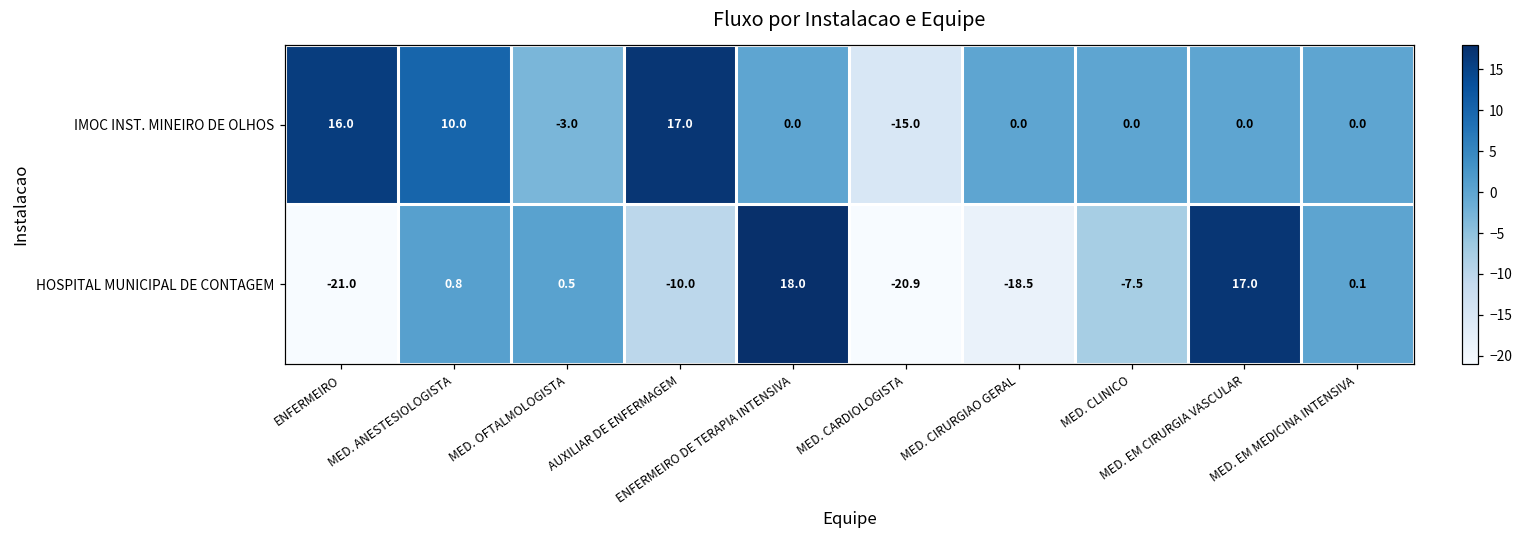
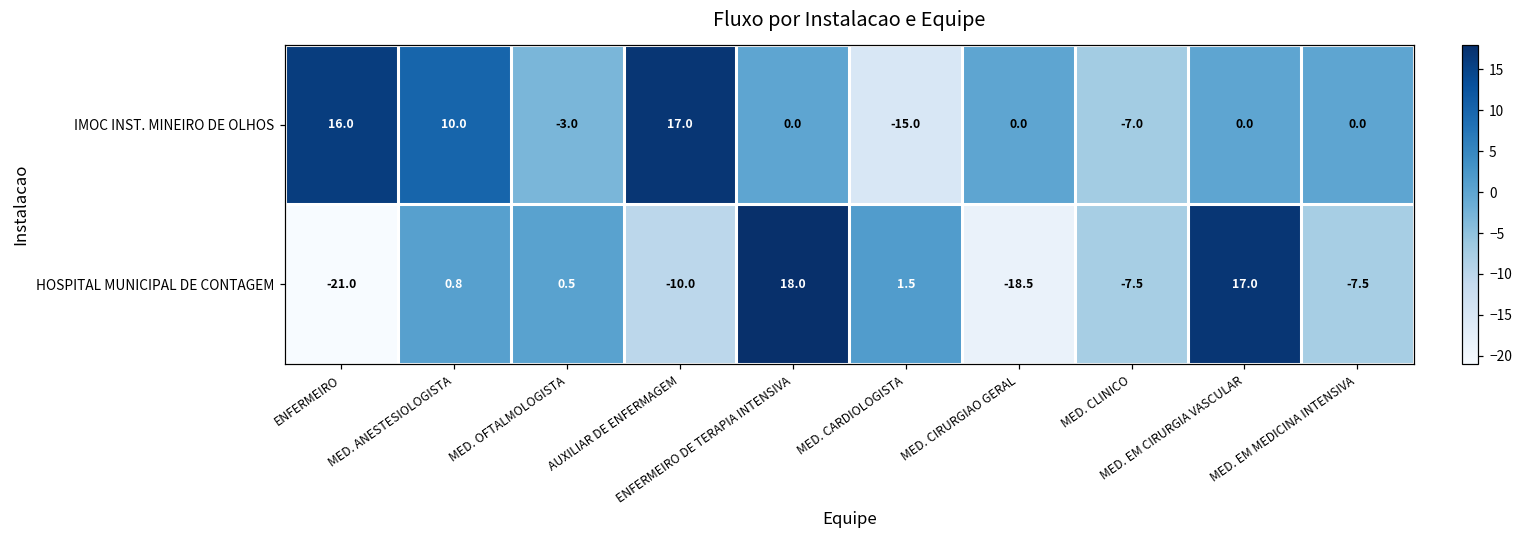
IMOC INST. MINEIRO DE OLHOS, MED. CLINICO: 0.0 -> -7.0
HOSPITAL MUNICIPAL DE CONTAGEM, MED. CARDIOLOGISTA: -20.9 -> 1.5
HOSPITAL MUNICIPAL DE CONTAGEM, MED. EM MEDICINA INTENSIVA: 0.1 -> -7.5
